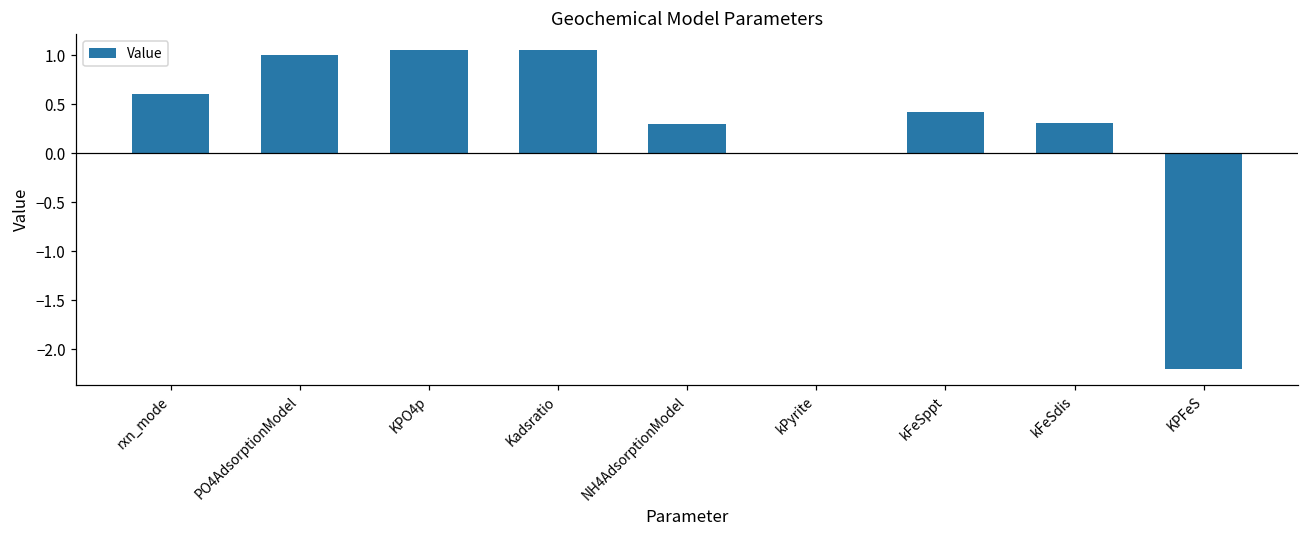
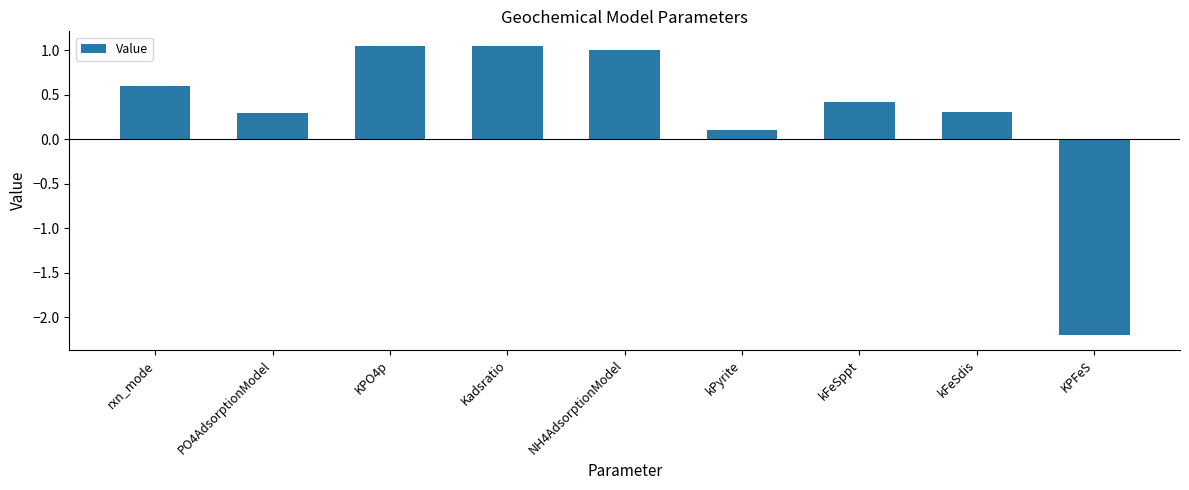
PO4AdsorptionModel: 1.0 -> 0.3
NH4AdsorptionModel: 0.3 -> 1.0
kPyrite: 0.0 -> 0.1
